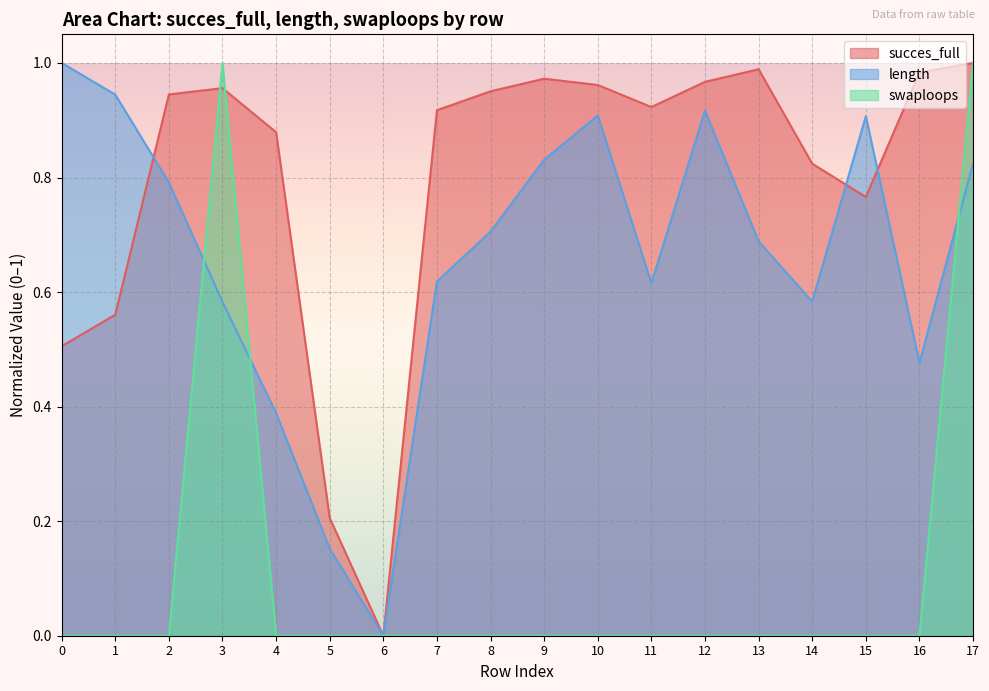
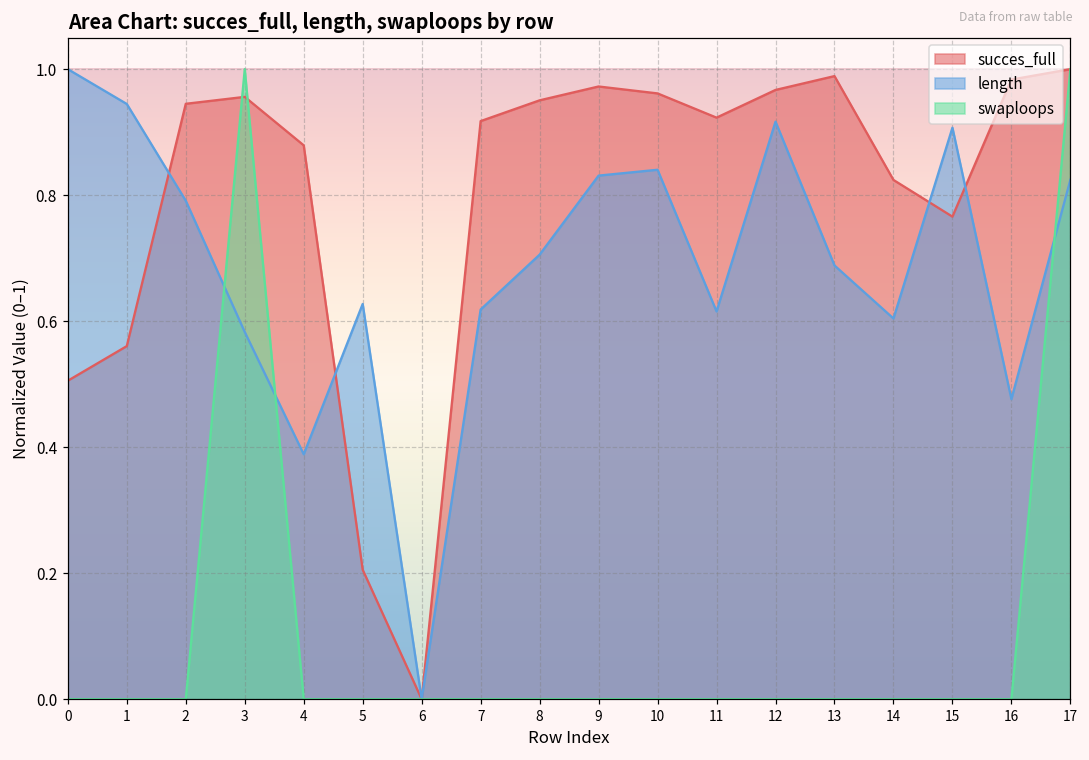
length, 5: 0.15 -> 0.63
length, 10: 0.91 -> 0.84
length, 14: 0.58 -> 0.60
